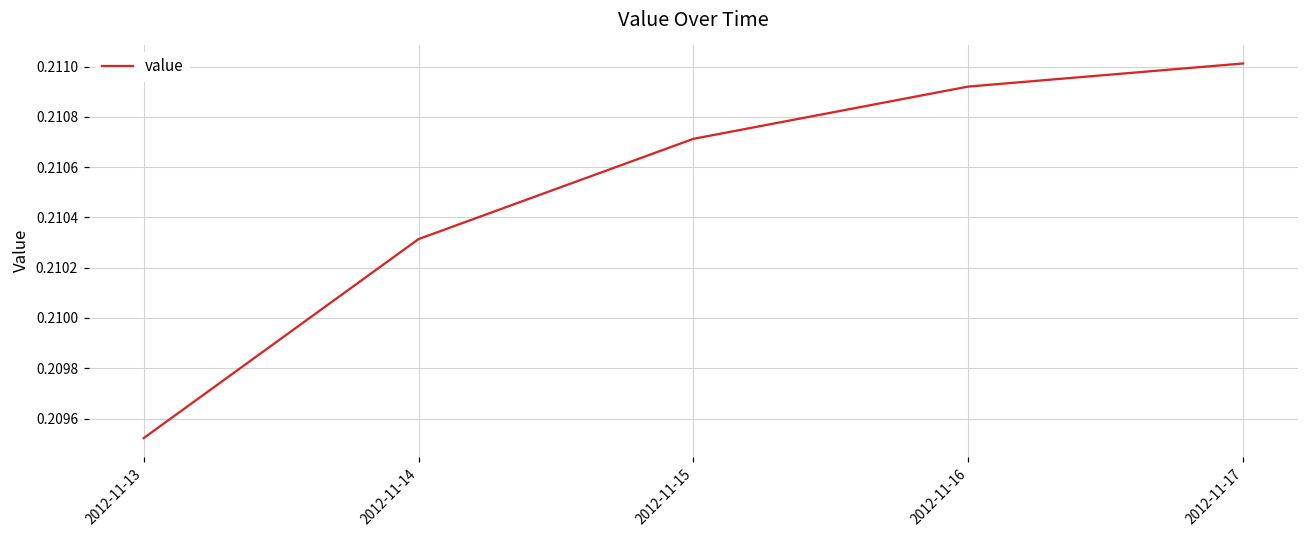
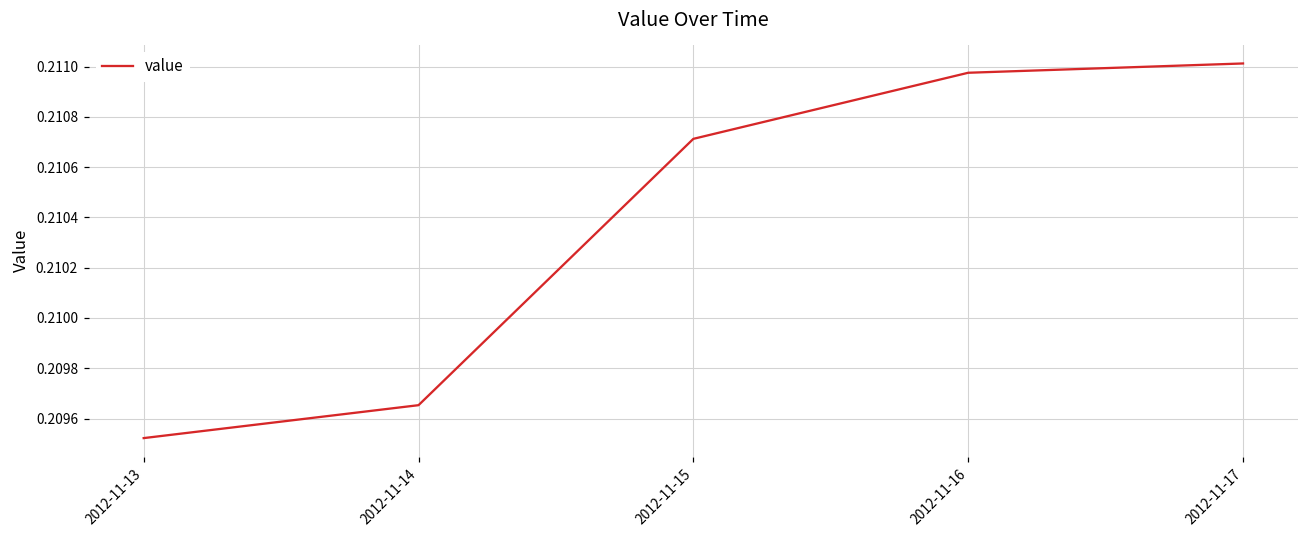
2012-11-14: 0.21031 -> 0.20965
2012-11-16: 0.21092 -> 0.21098
